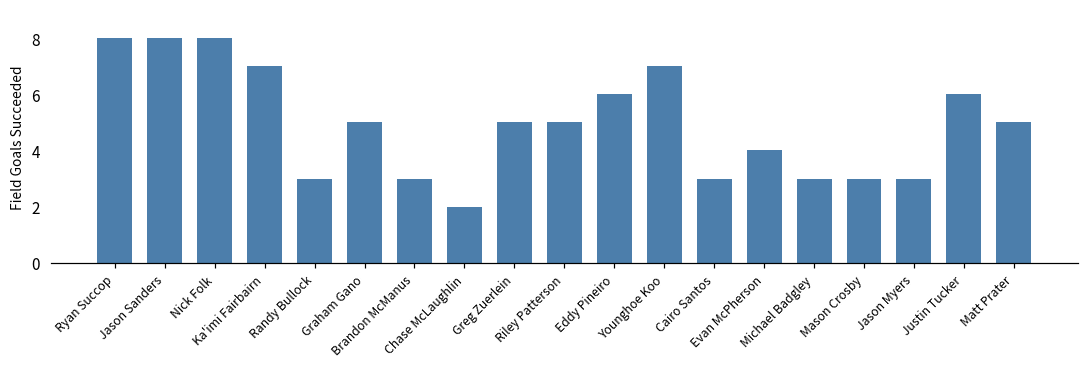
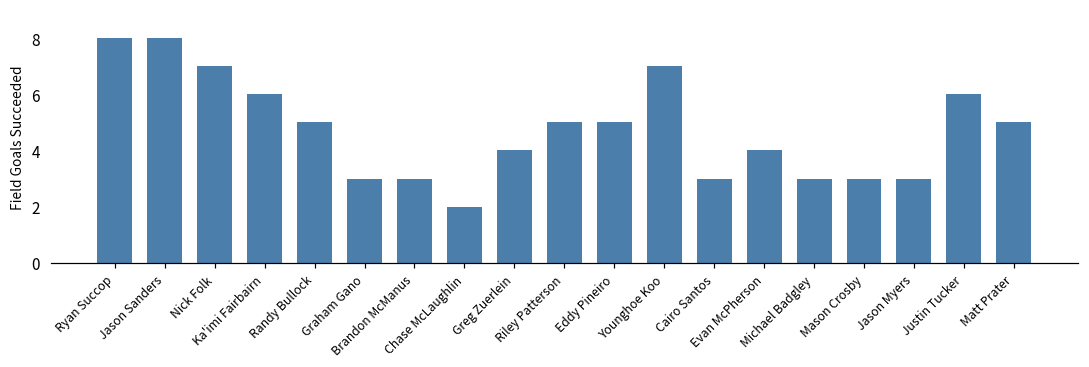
Nick Folk: 8 -> 7
Ka'imi Fairbairn: 7 -> 6
Randy Bullock: 3 -> 5
Graham Gano: 5 -> 3
Greg Zuerlein: 5 -> 4
Eddy Pineiro: 6 -> 5
